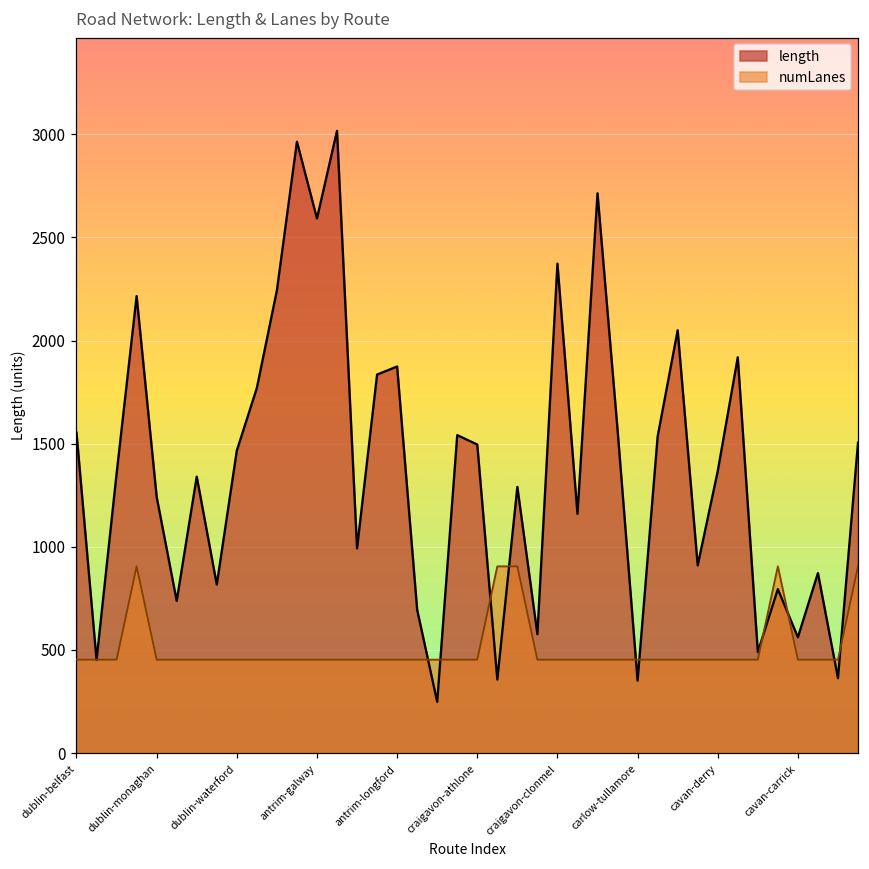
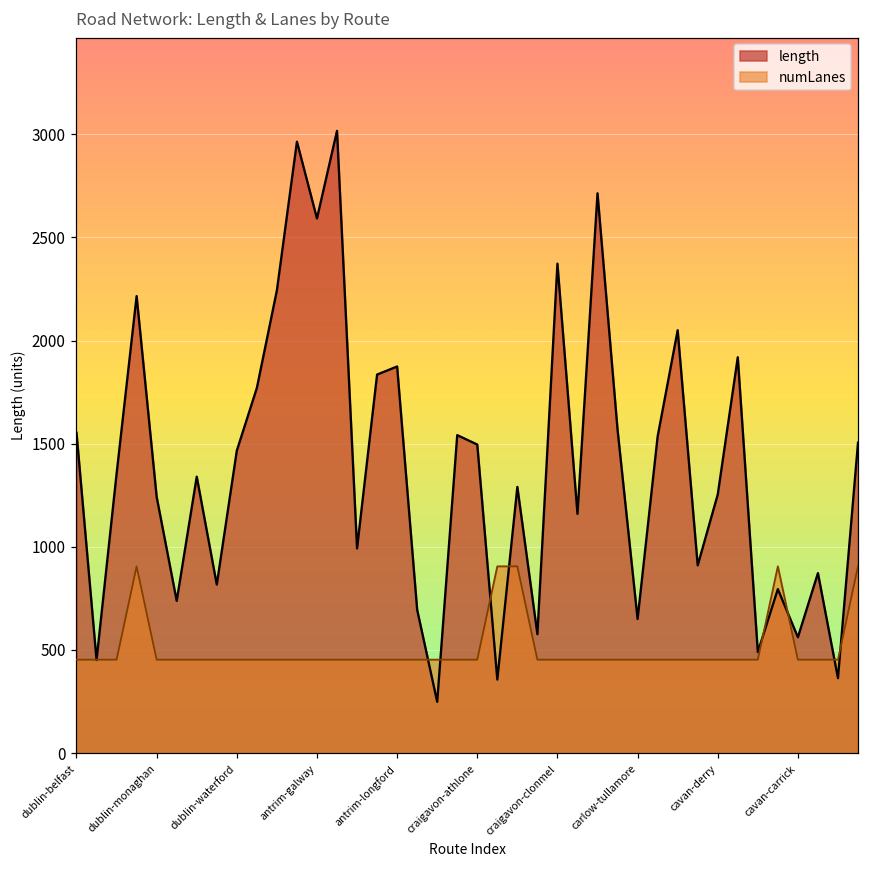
length, carlow-tullamore: 350 -> 650
length, cavan-derry: 1370 -> 1250
